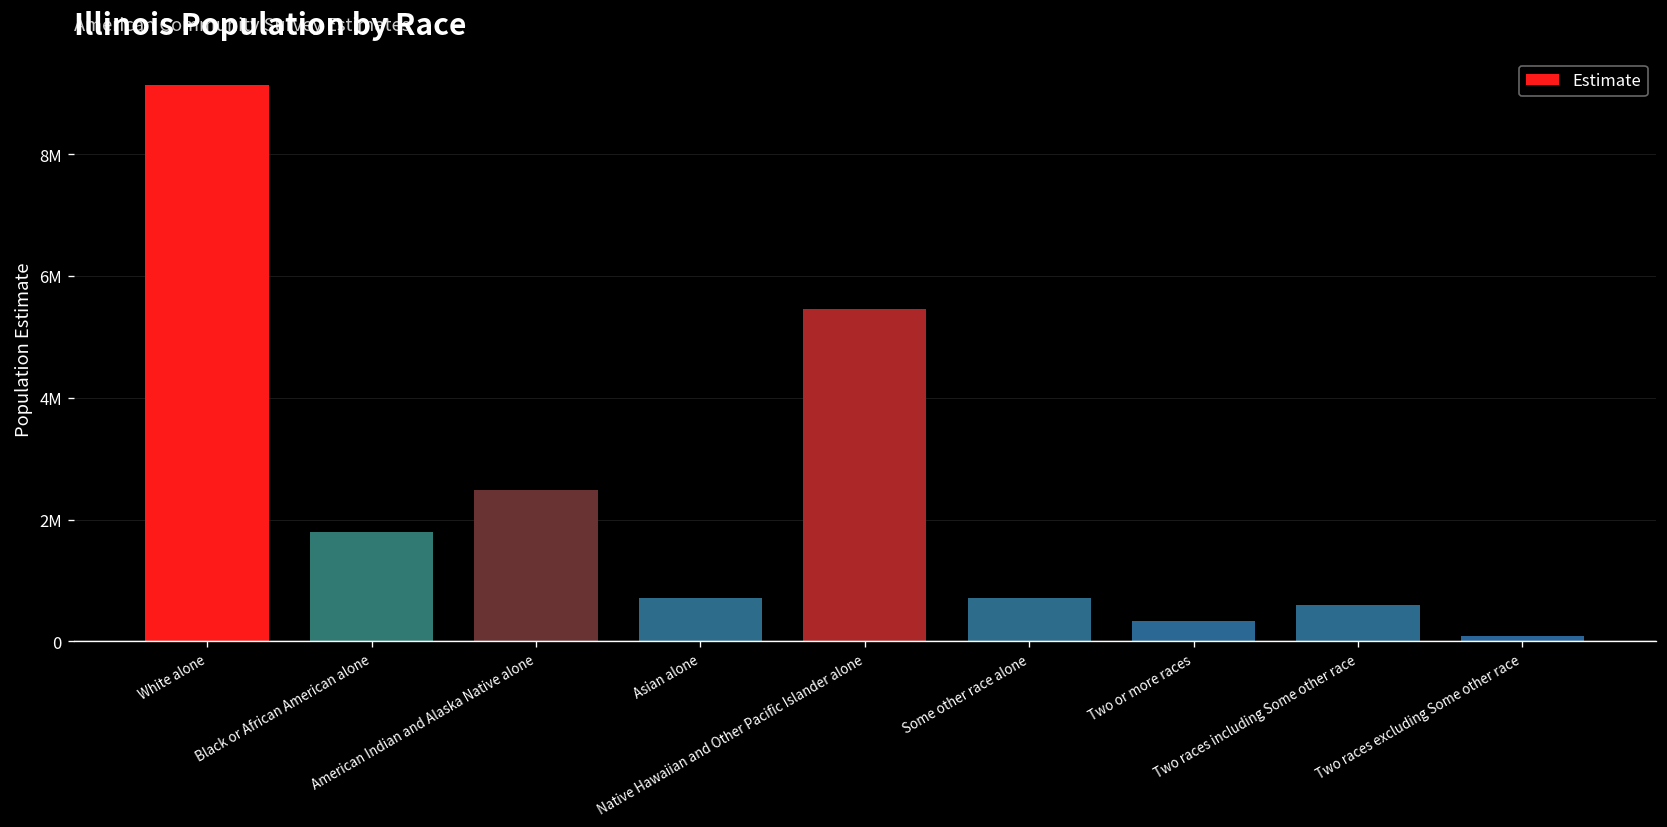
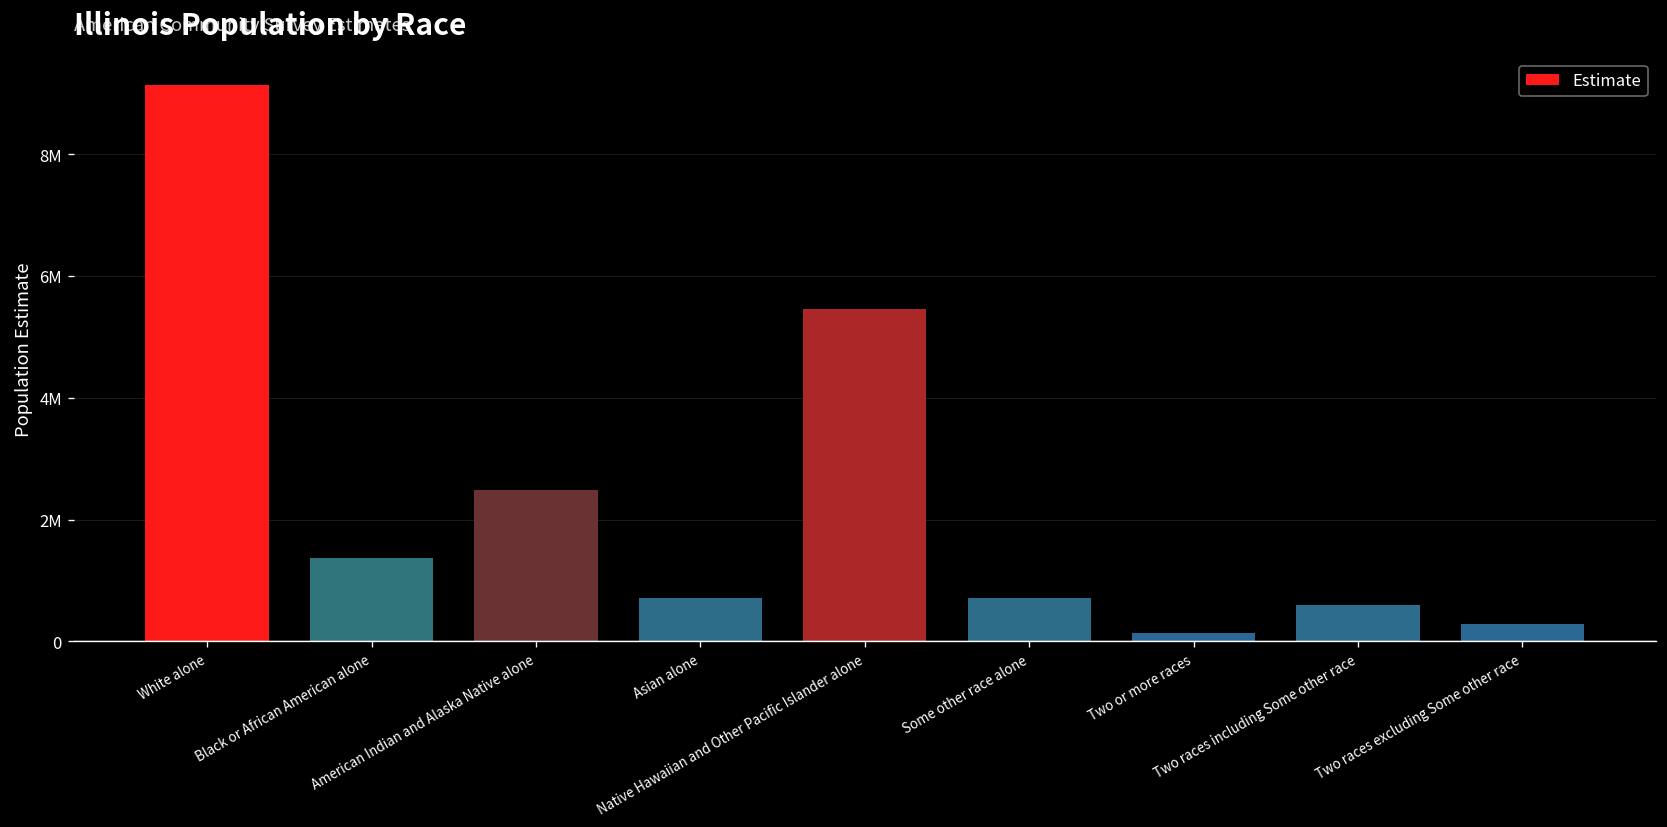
Black or African American alone: 1800000 -> 1400000
Two or more races: 300000 -> 100000
Two races excluding Some other race: 100000 -> 300000
